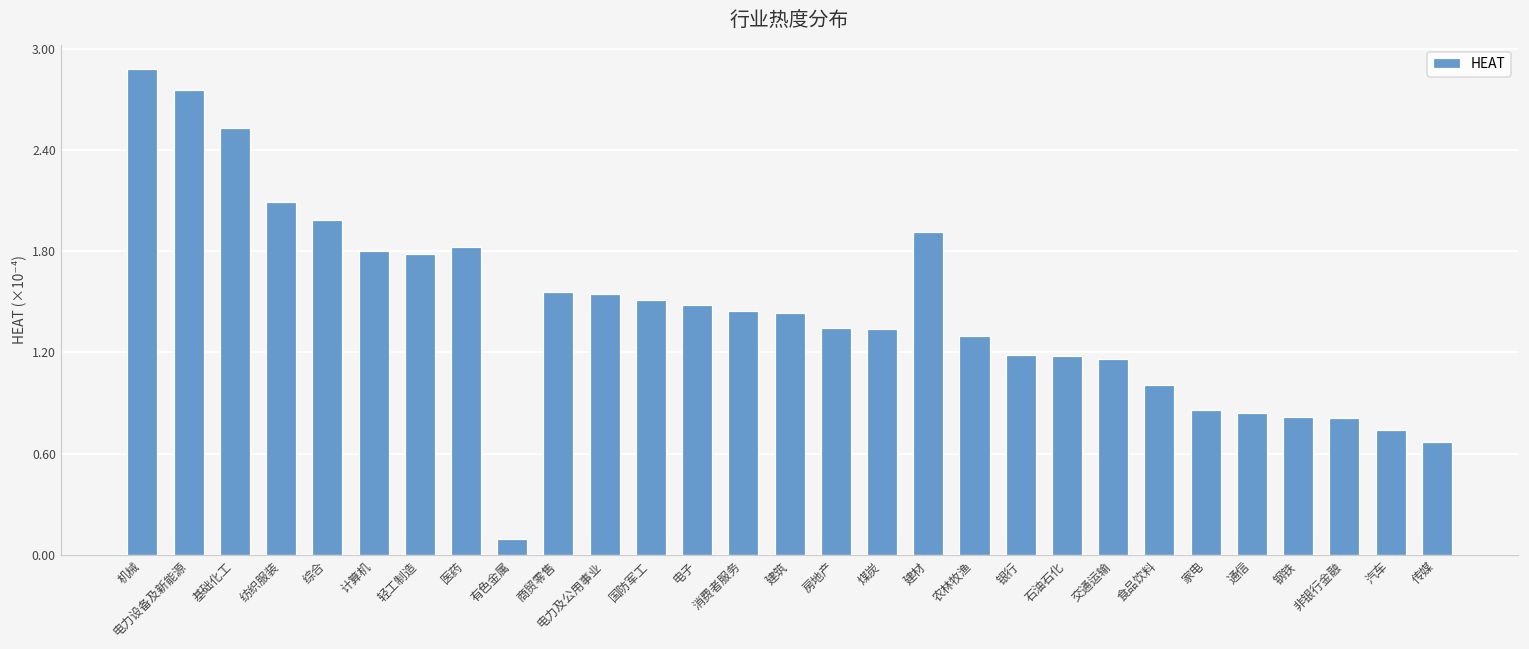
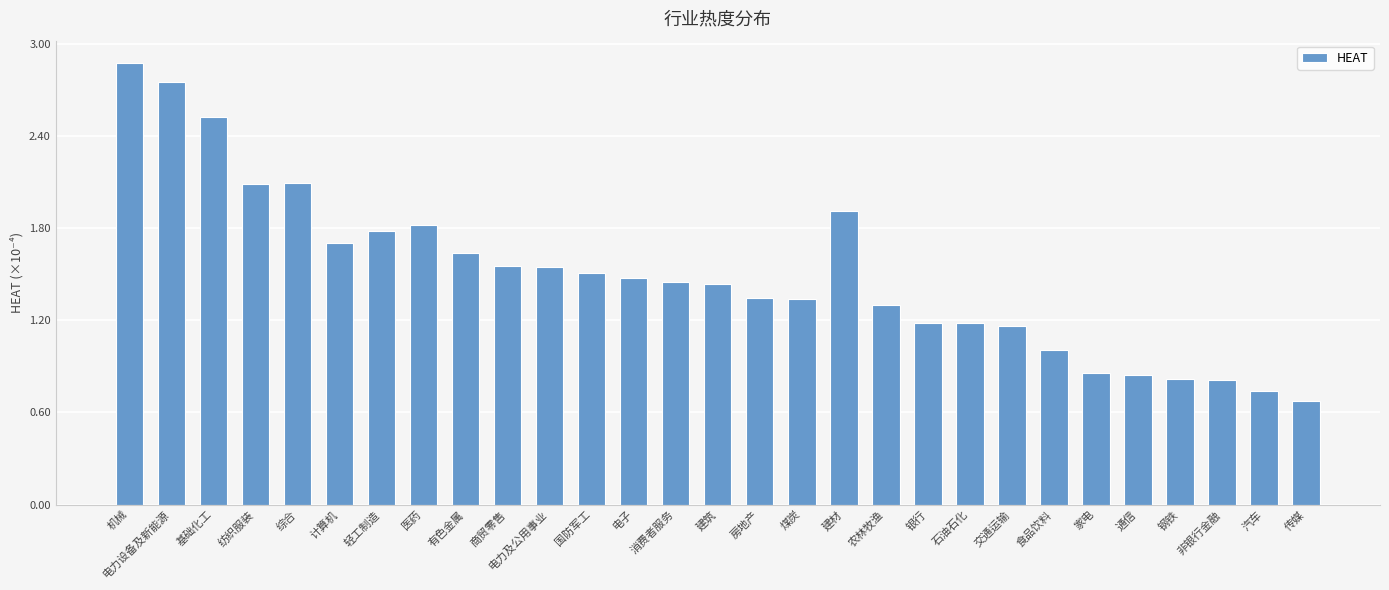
综合: 1.99 -> 2.10
计算机: 1.80 -> 1.70
有色金属: 0.09 -> 1.64
